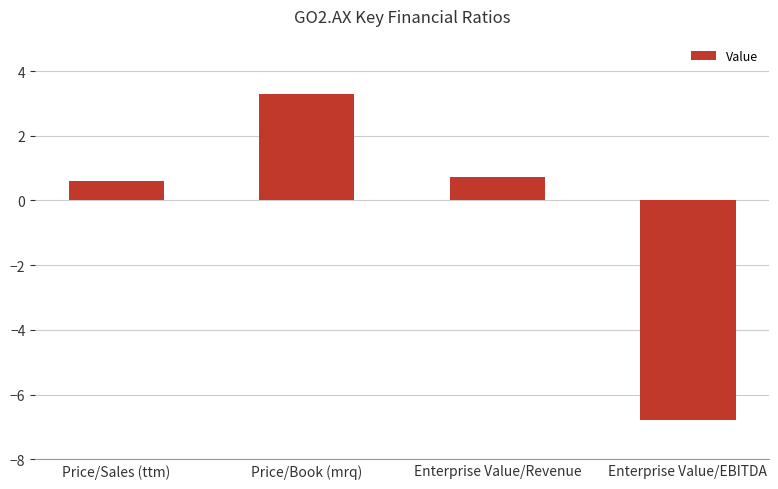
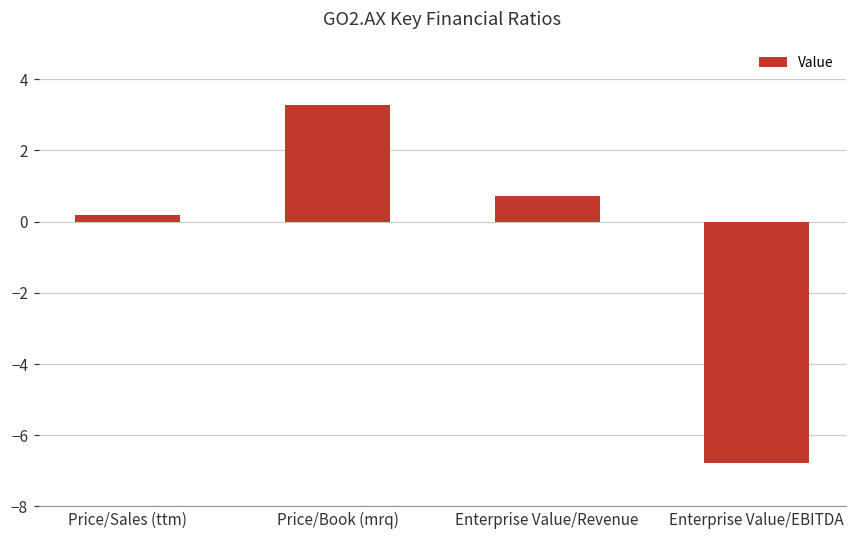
Price/Sales (ttm): 0.6 -> 0.2
